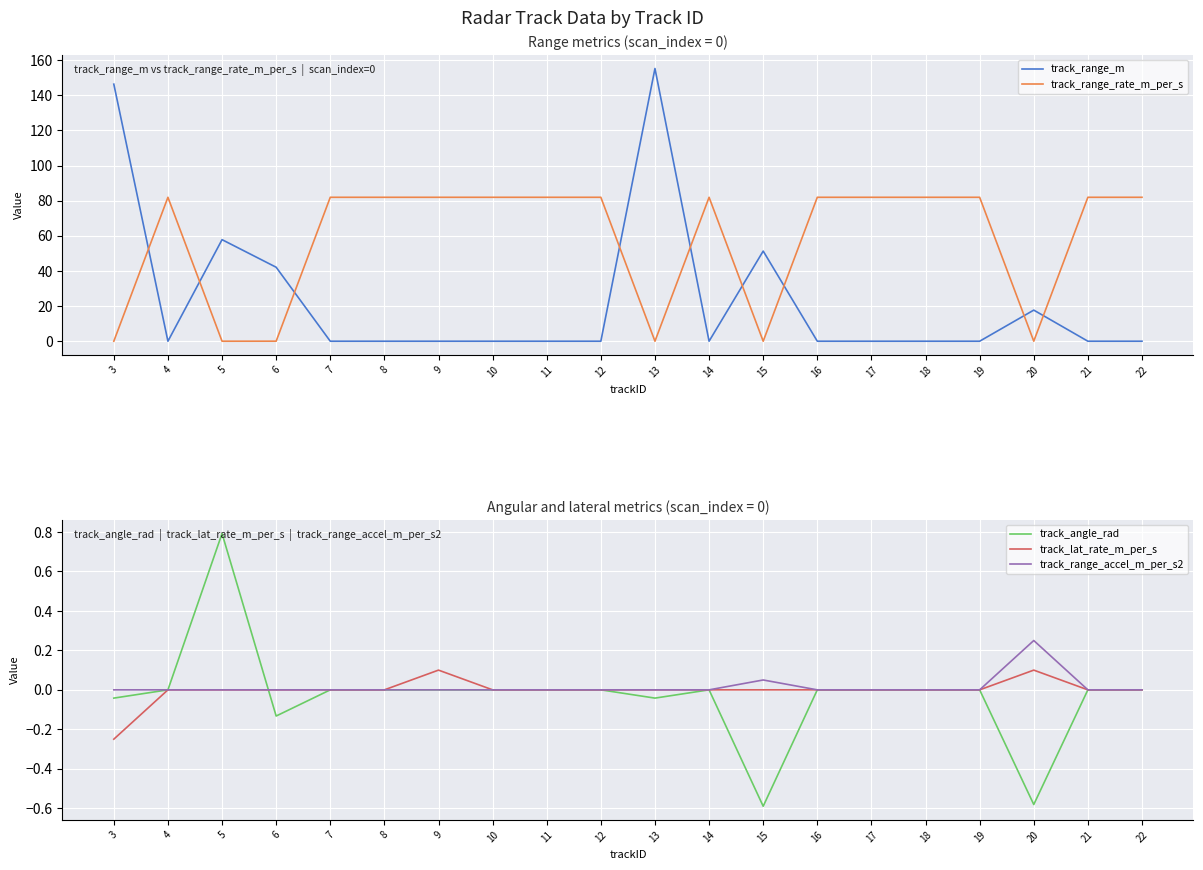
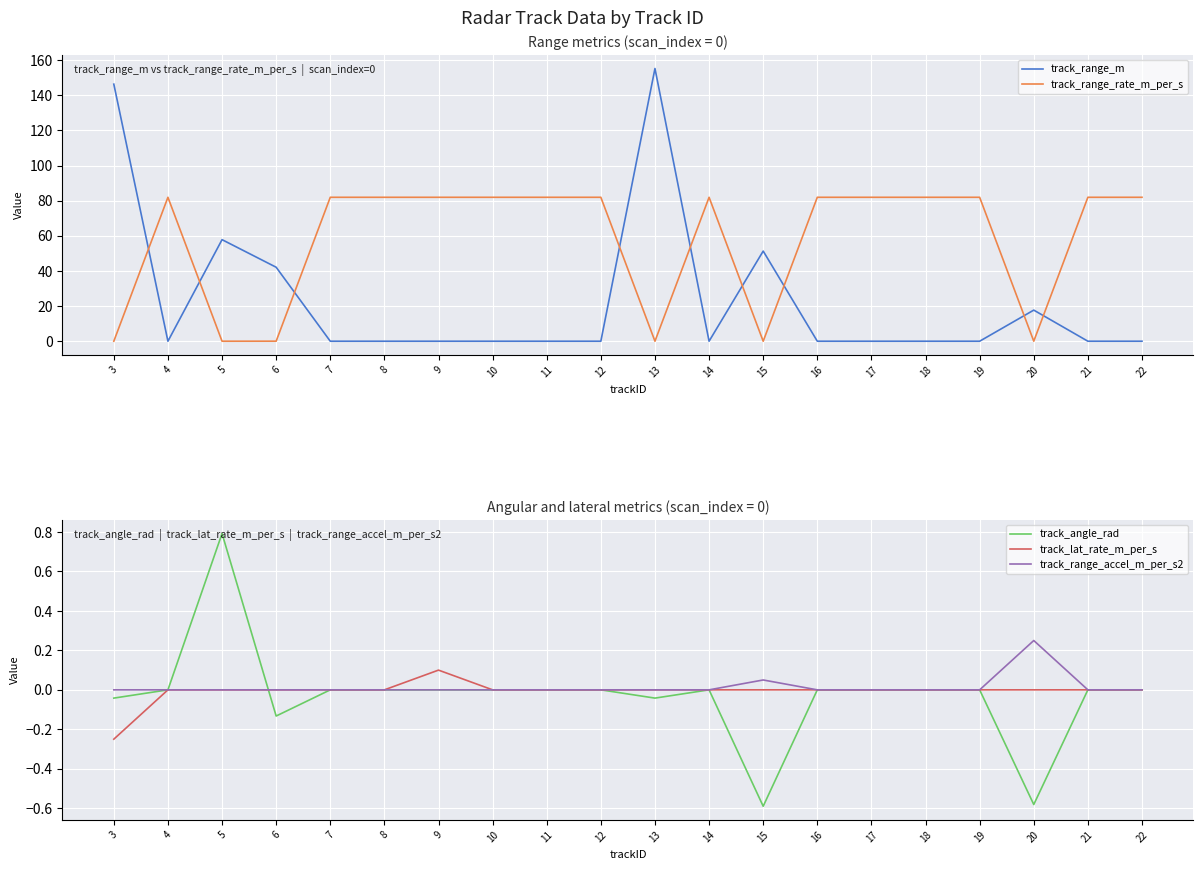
Angular and lateral metrics (scan_index = 0), track_lat_rate_m_per_s, 20: 0.1 -> 0.0
